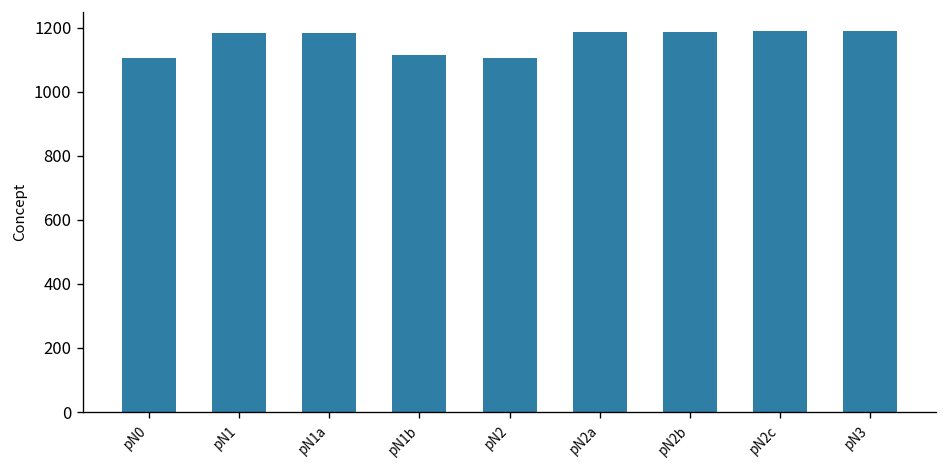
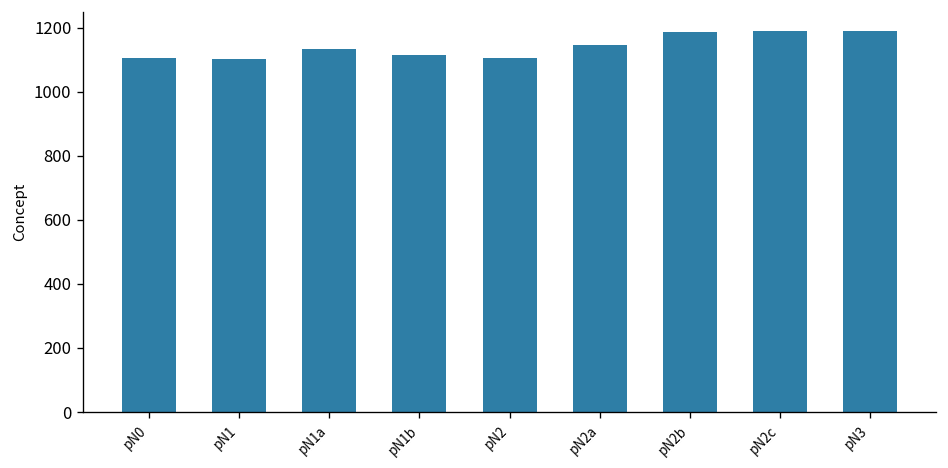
pN1: 1180 -> 1100
pN1a: 1180 -> 1130
pN2a: 1190 -> 1150
